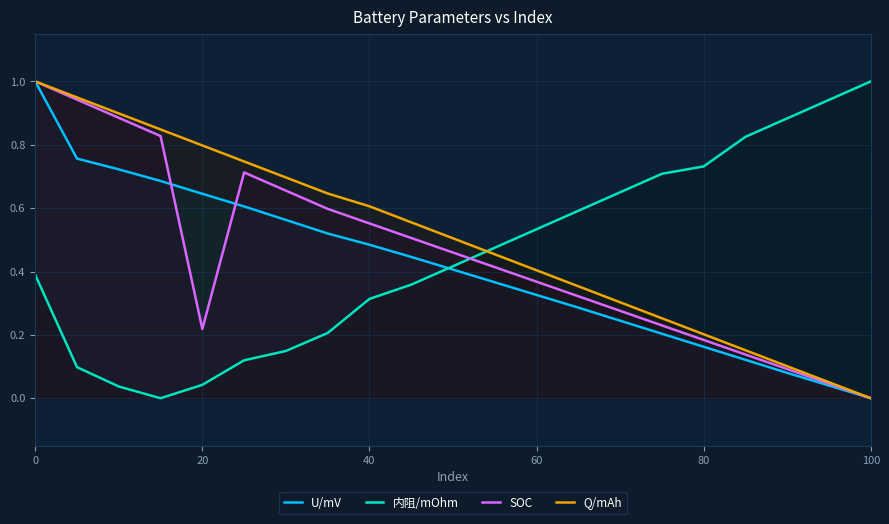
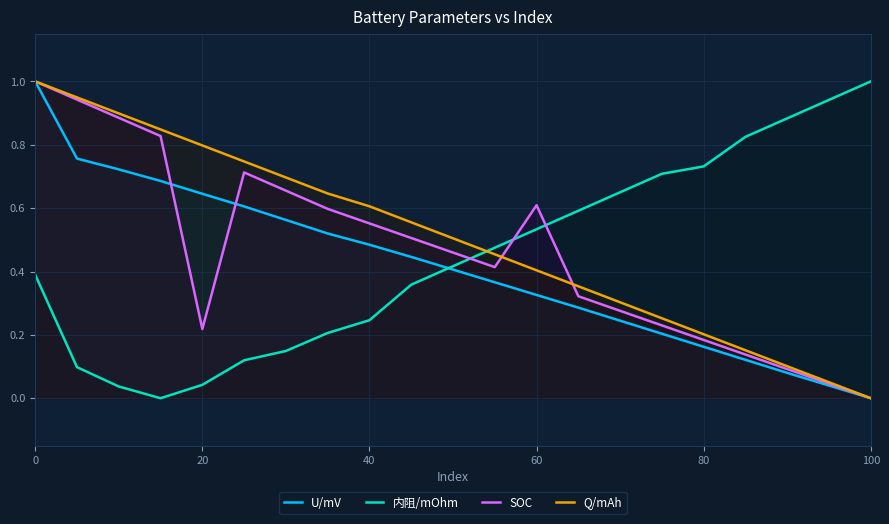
内阻/mOhm, 40: 0.31 -> 0.25
SOC, 60: 0.37 -> 0.61
